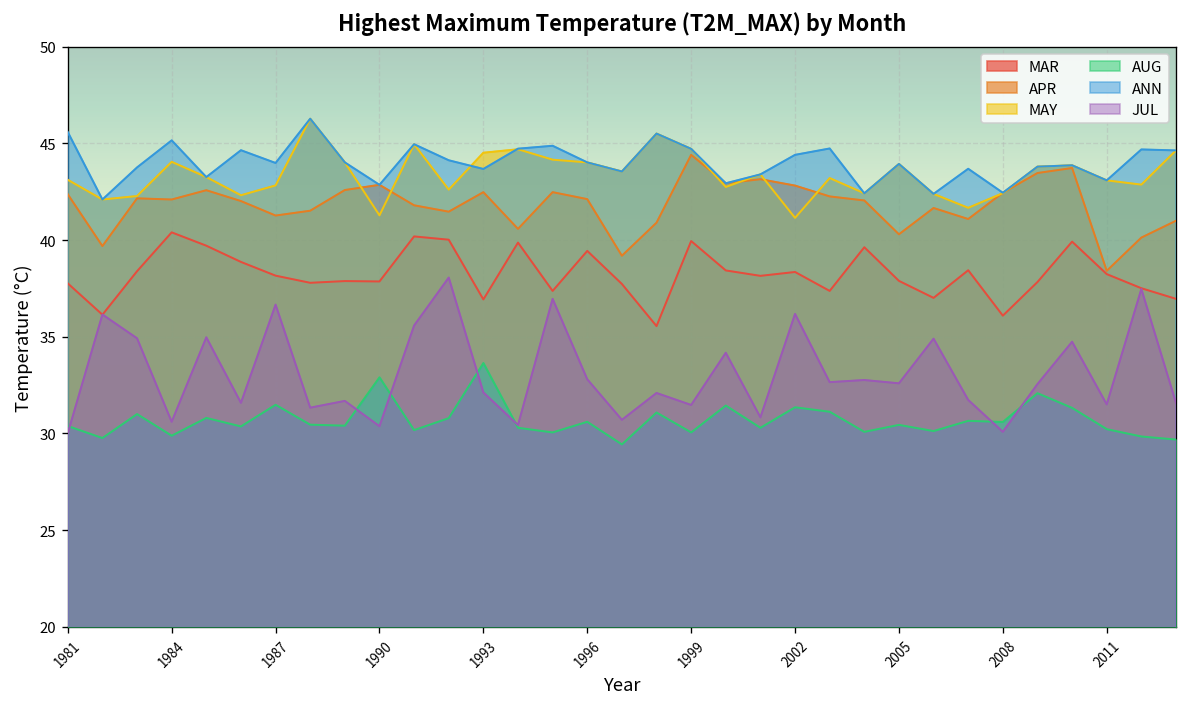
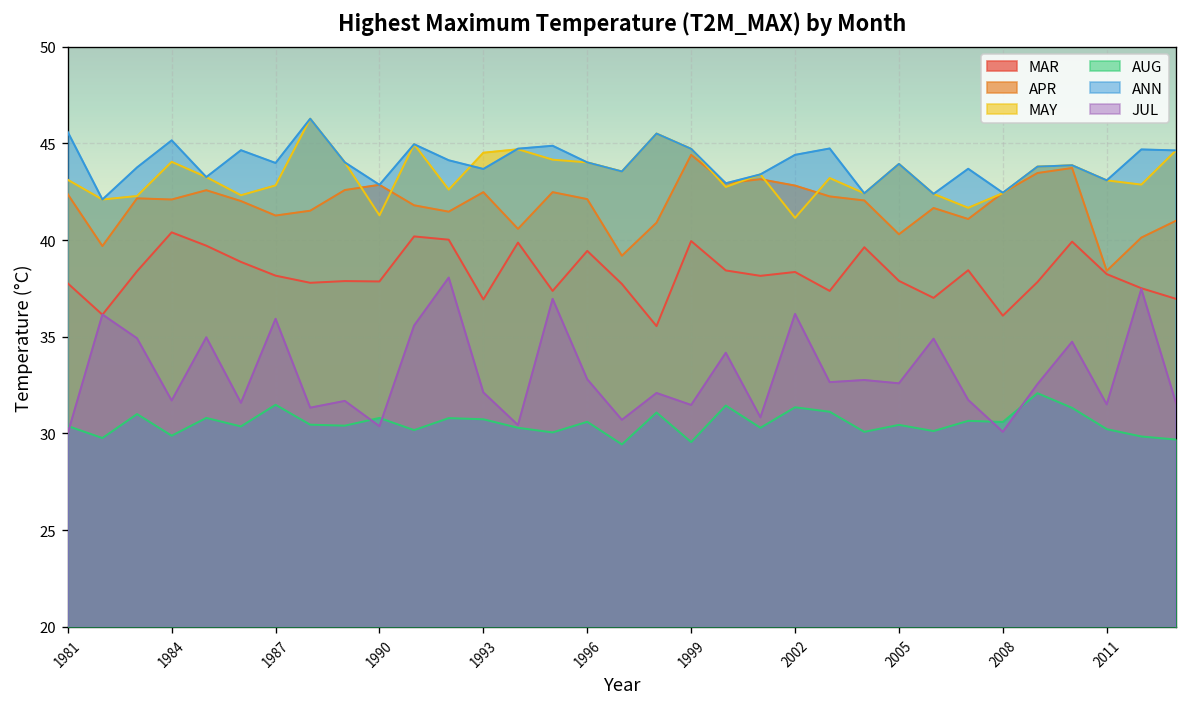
JUL, 1984: 30.6 -> 31.7
JUL, 1987: 36.7 -> 35.9
AUG, 1990: 32.9 -> 30.8
AUG, 1993: 33.6 -> 30.7
AUG, 1999: 30.1 -> 29.6
